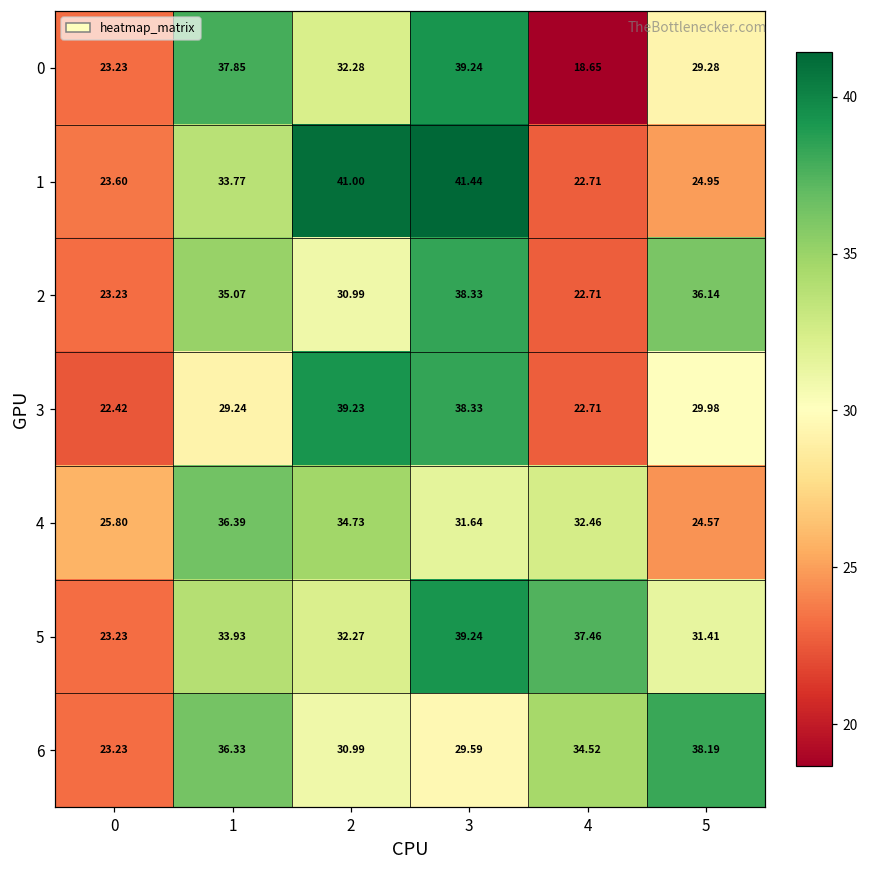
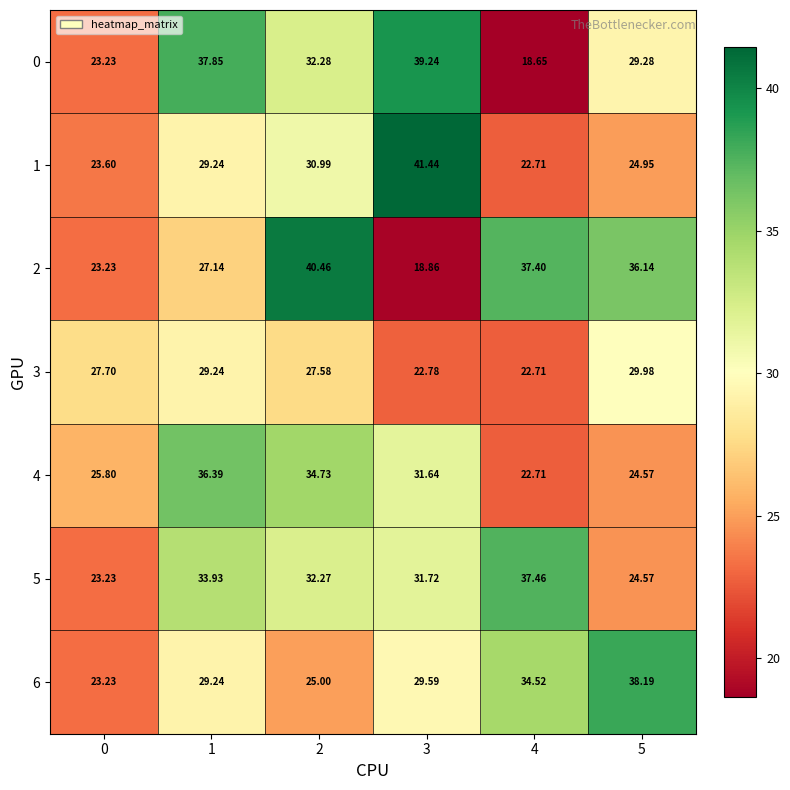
1, 1: 33.77 -> 29.24
1, 2: 41.00 -> 30.99
2, 1: 35.07 -> 27.14
2, 2: 30.99 -> 40.46
2, 3: 38.33 -> 18.86
2, 4: 22.71 -> 37.40
3, 0: 22.42 -> 27.70
3, 2: 39.23 -> 27.58
3, 3: 38.33 -> 22.78
4, 4: 32.46 -> 22.71
5, 3: 39.24 -> 31.72
5, 5: 31.41 -> 24.57
6, 1: 36.33 -> 29.24
6, 2: 30.99 -> 25.00
